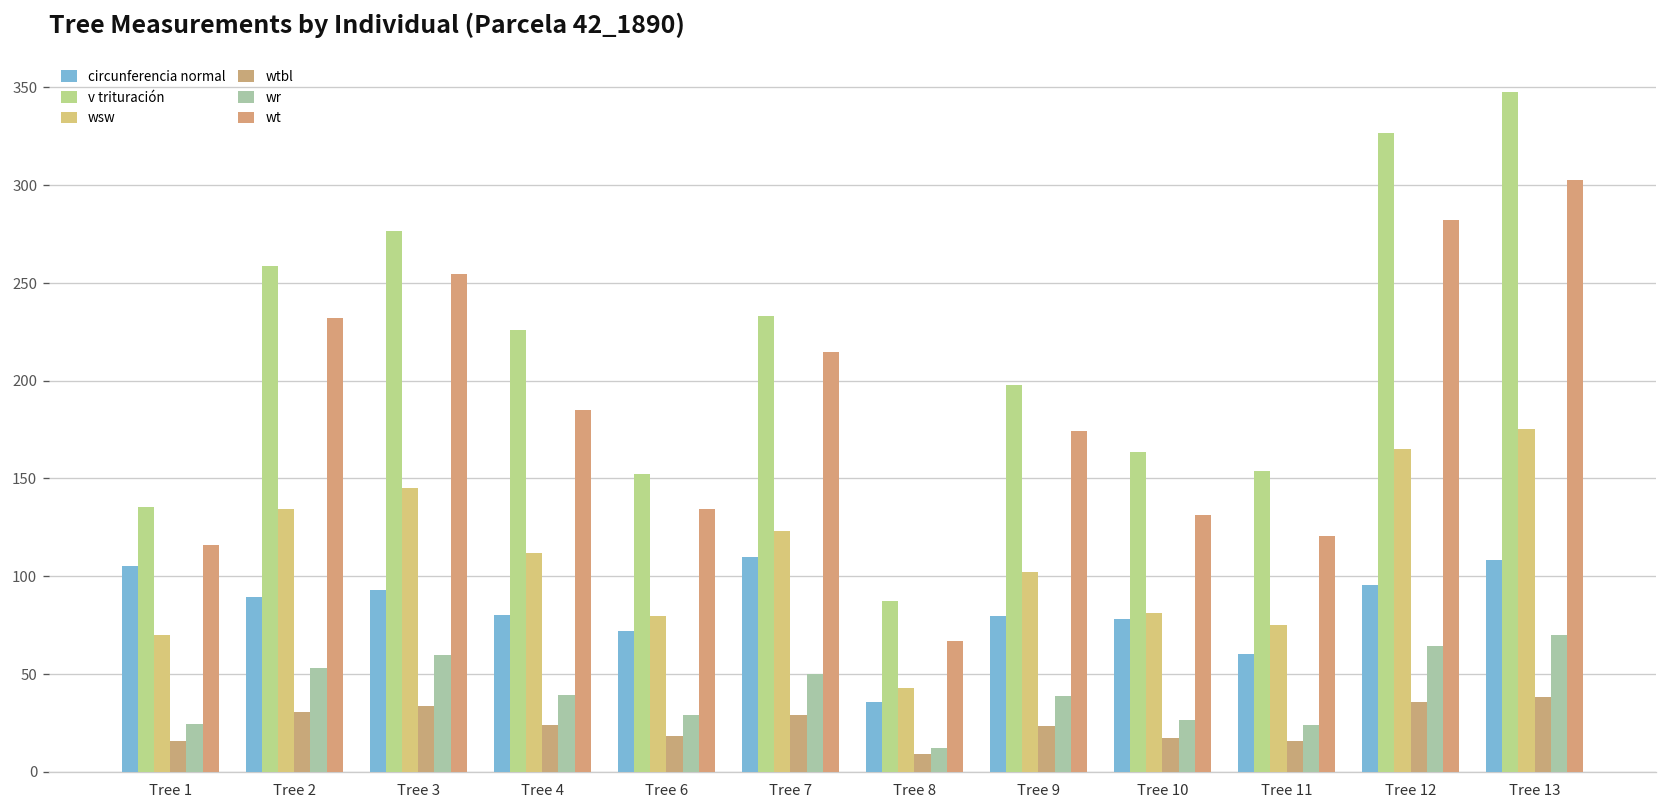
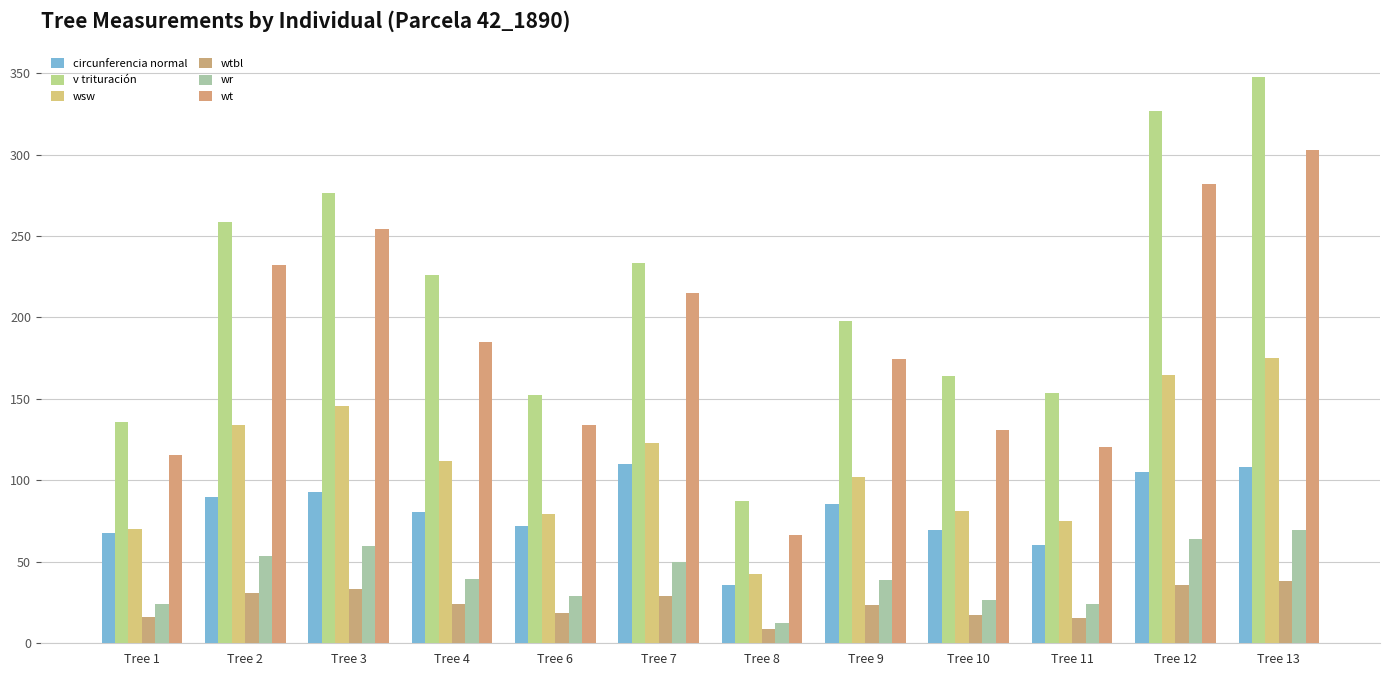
circunferencia normal, Tree 1: 105 -> 68
circunferencia normal, Tree 9: 80 -> 85
circunferencia normal, Tree 10: 78 -> 70
circunferencia normal, Tree 12: 96 -> 105
